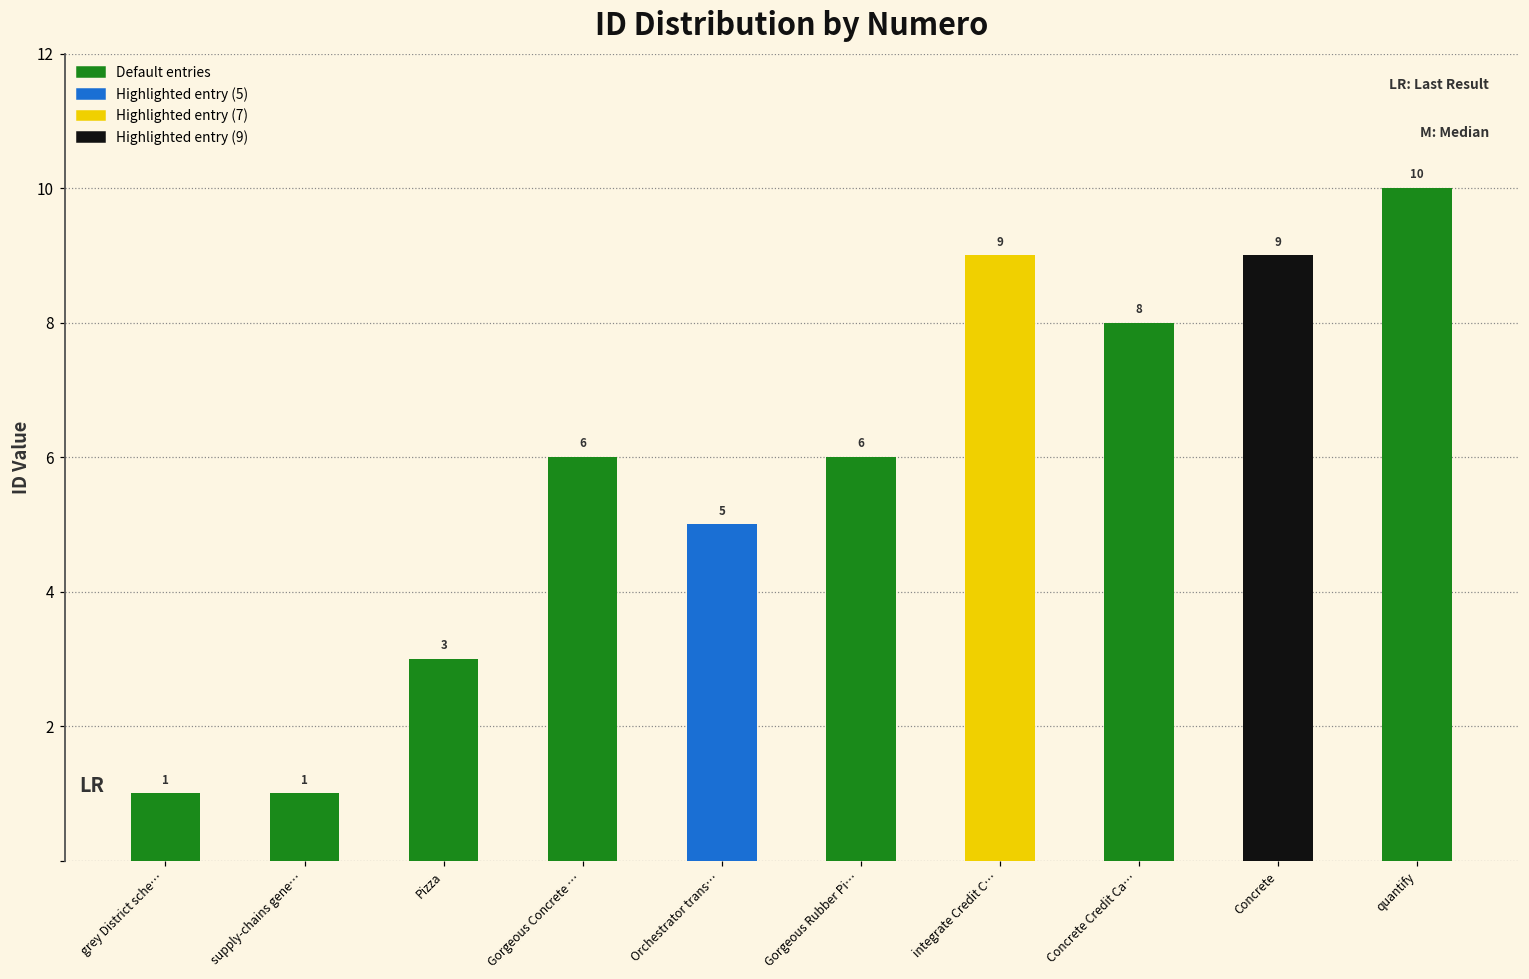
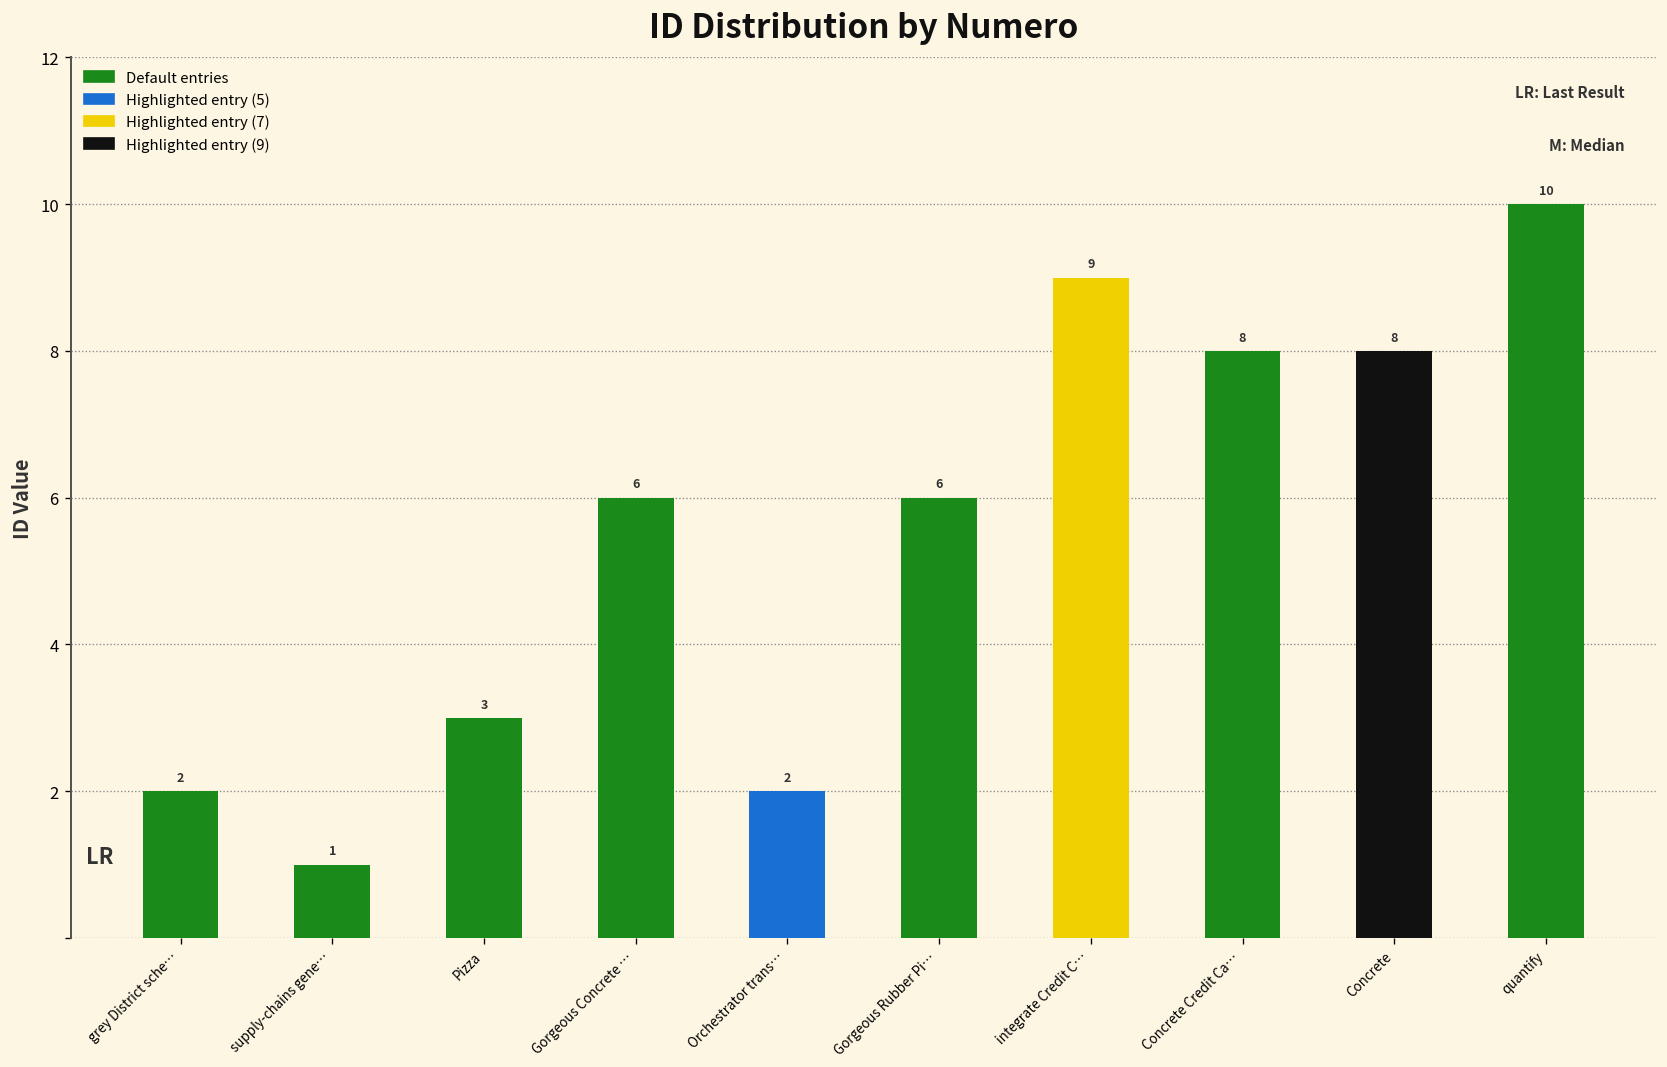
grey District sche…: 1 -> 2
Orchestrator trans…: 5 -> 2
Concrete: 9 -> 8
